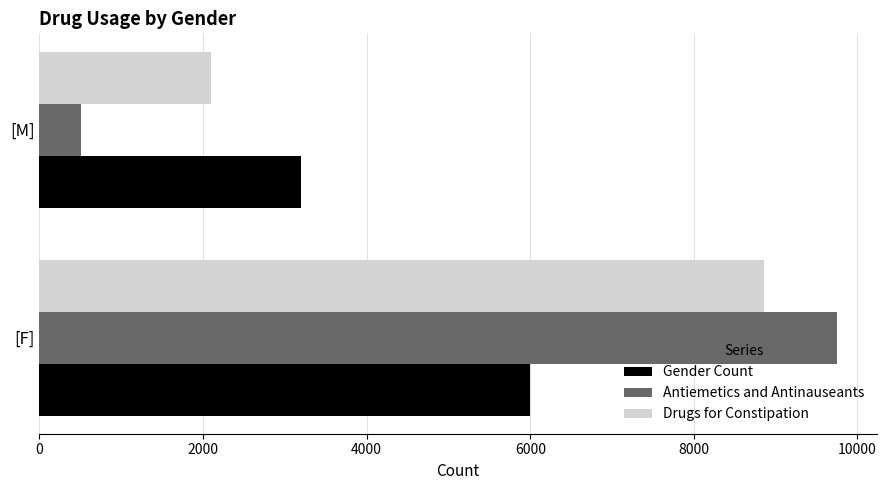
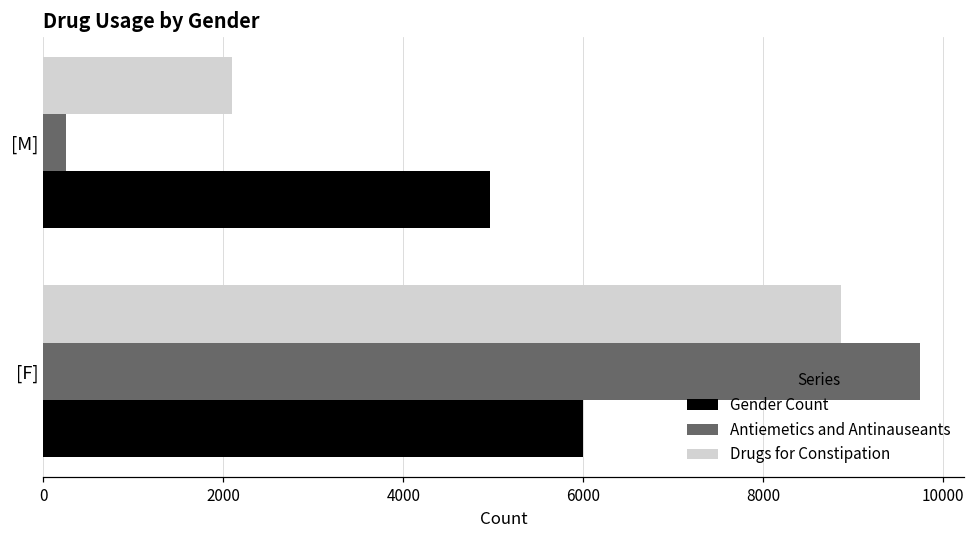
Antiemetics and Antinauseants, [M]: 500 -> 300
Gender Count, [M]: 3200 -> 5000
